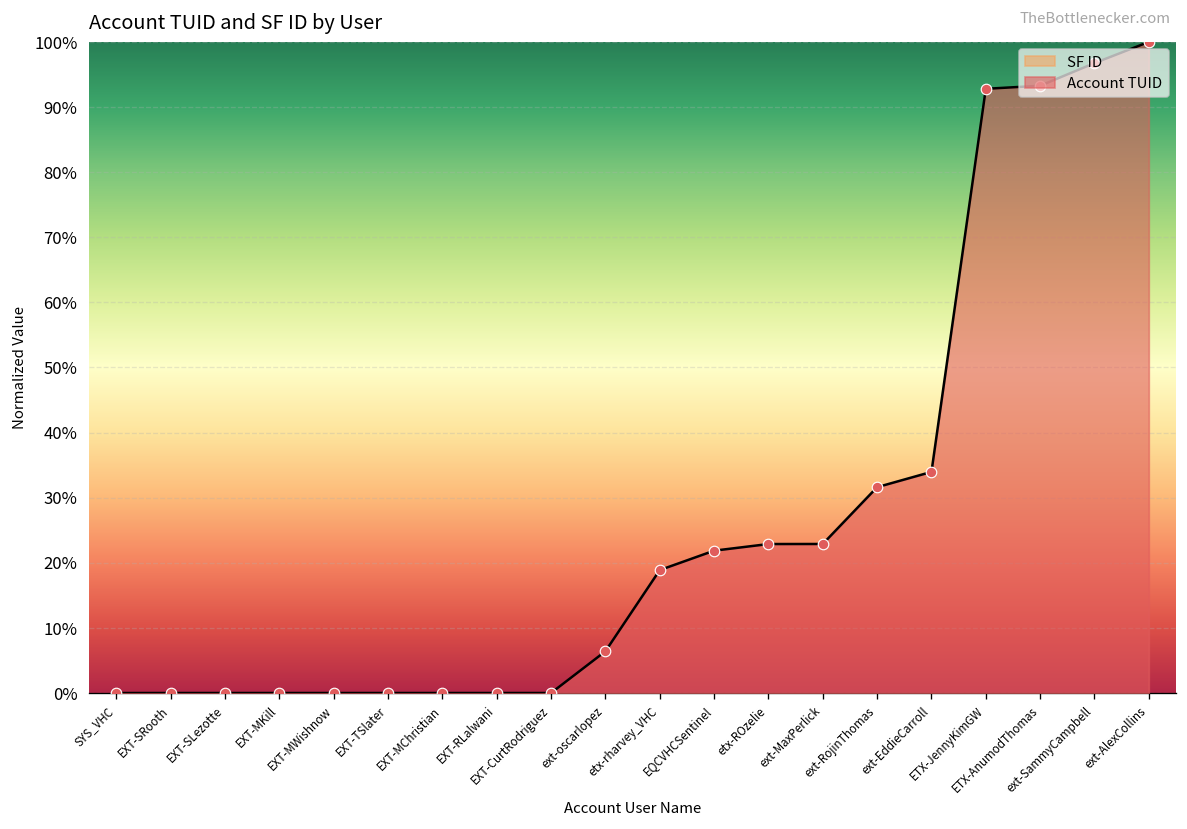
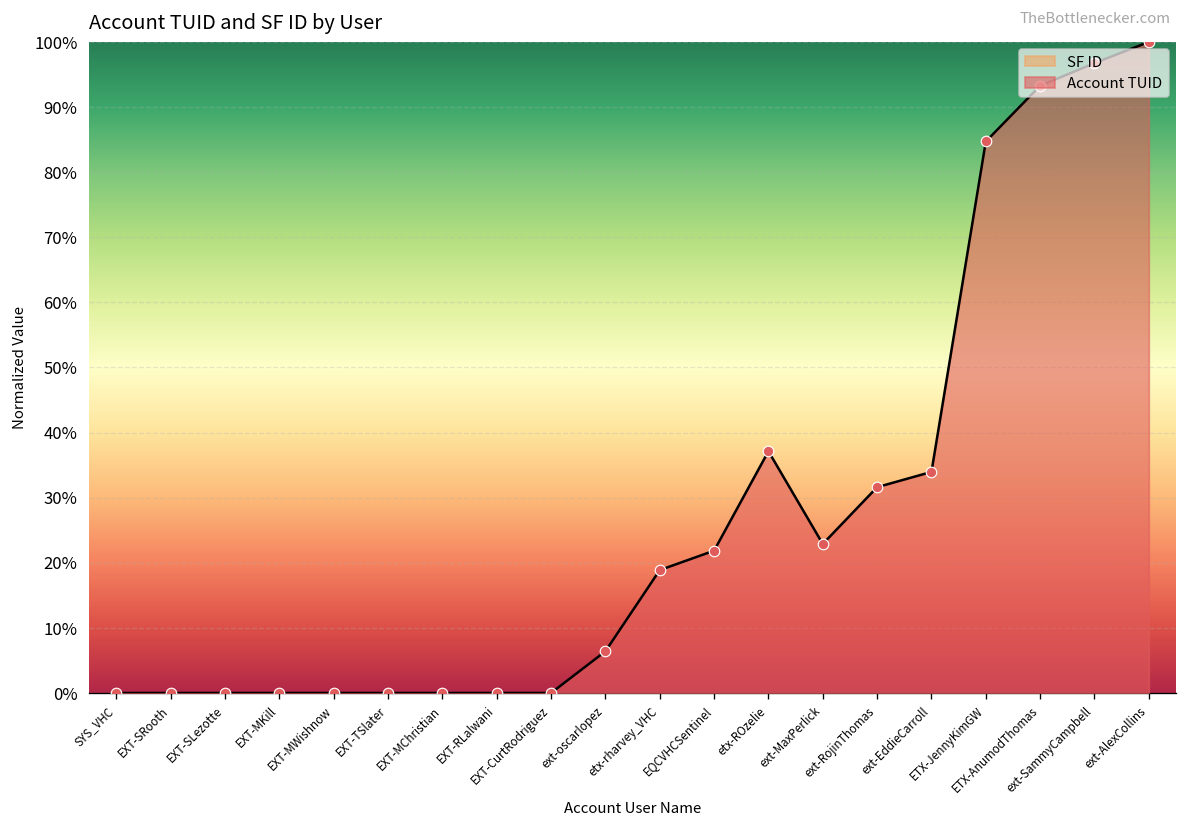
etx-ROzelie: 23% -> 37%
ETX-JennyKimGW: 93% -> 85%
